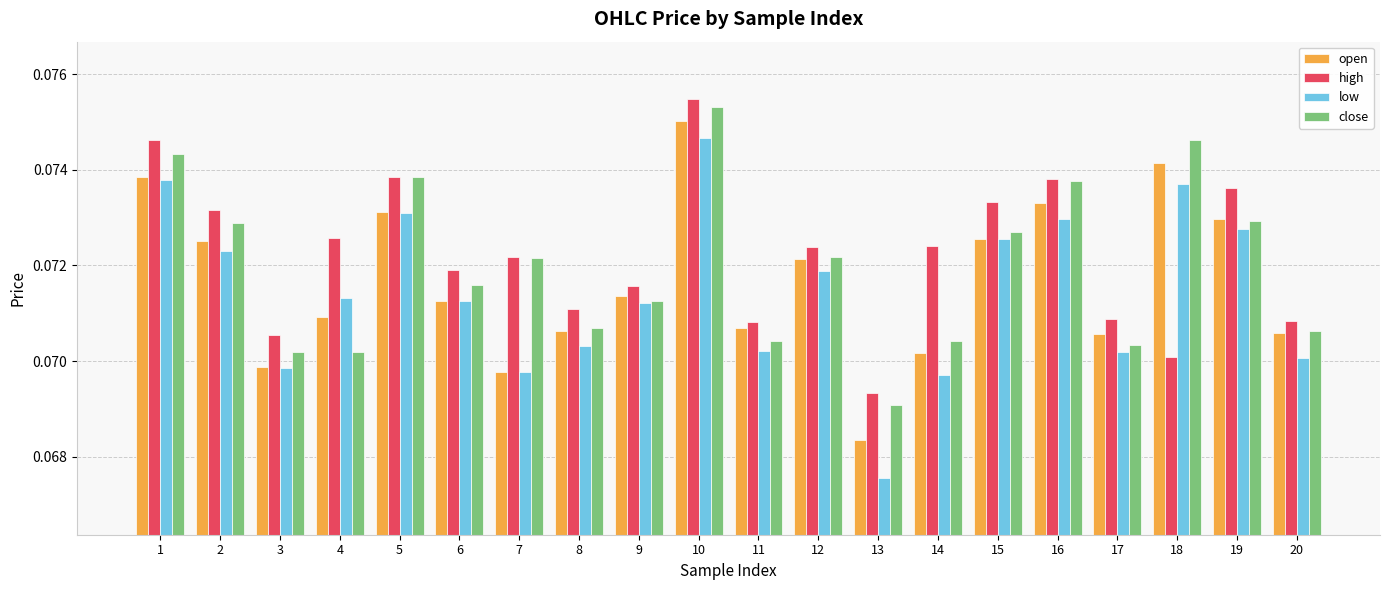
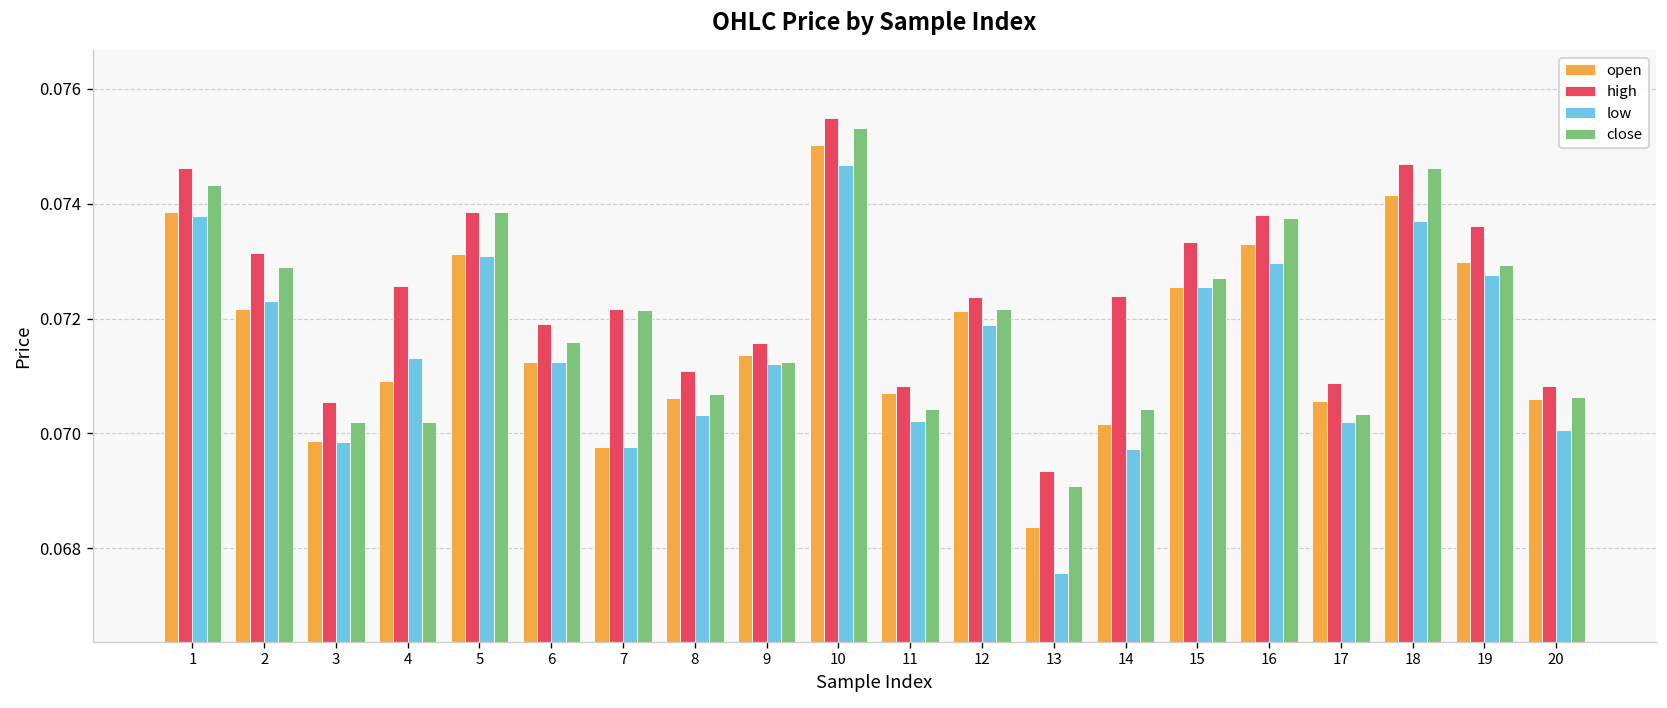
open, 2: 0.0725 -> 0.0722
high, 18: 0.0701 -> 0.0747
